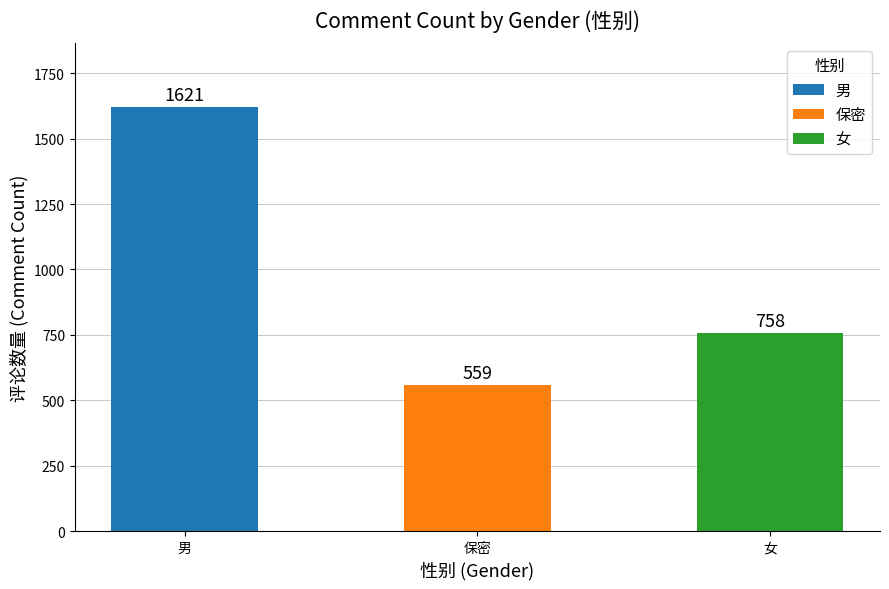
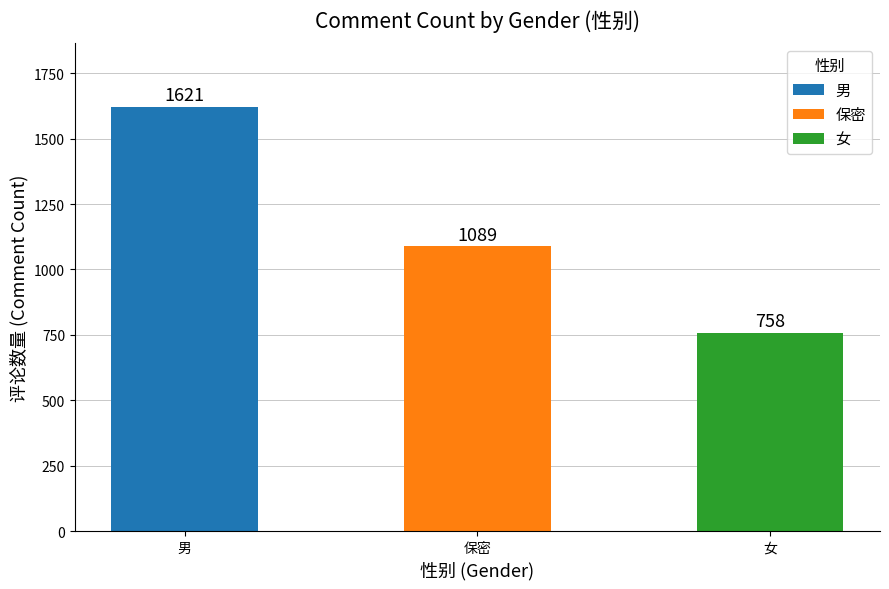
保密: 559 -> 1089
